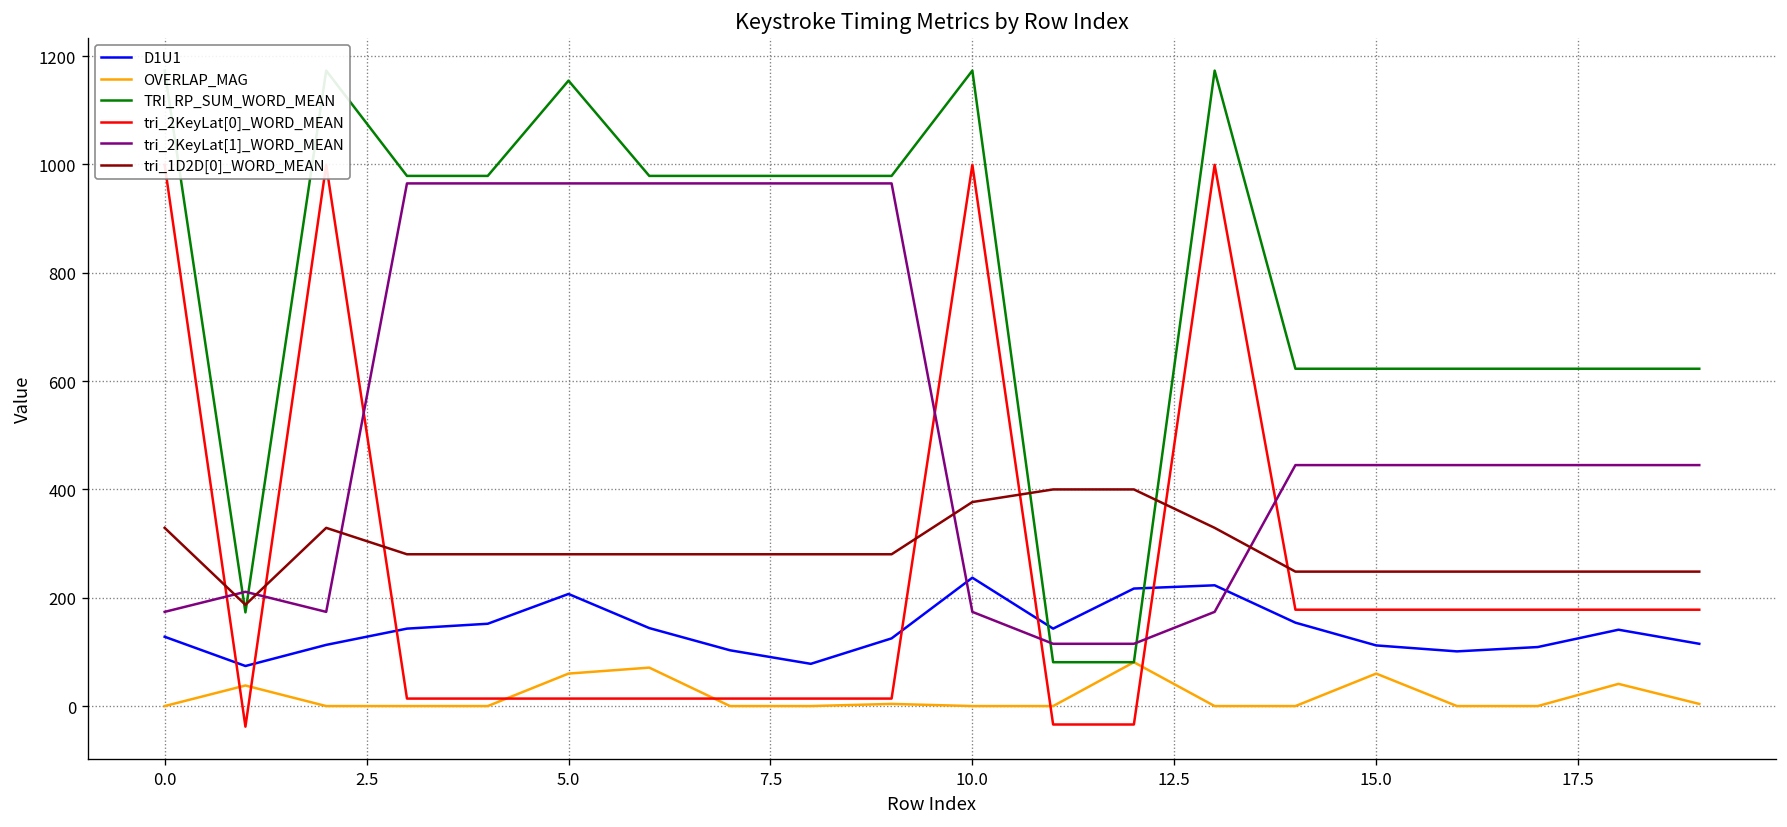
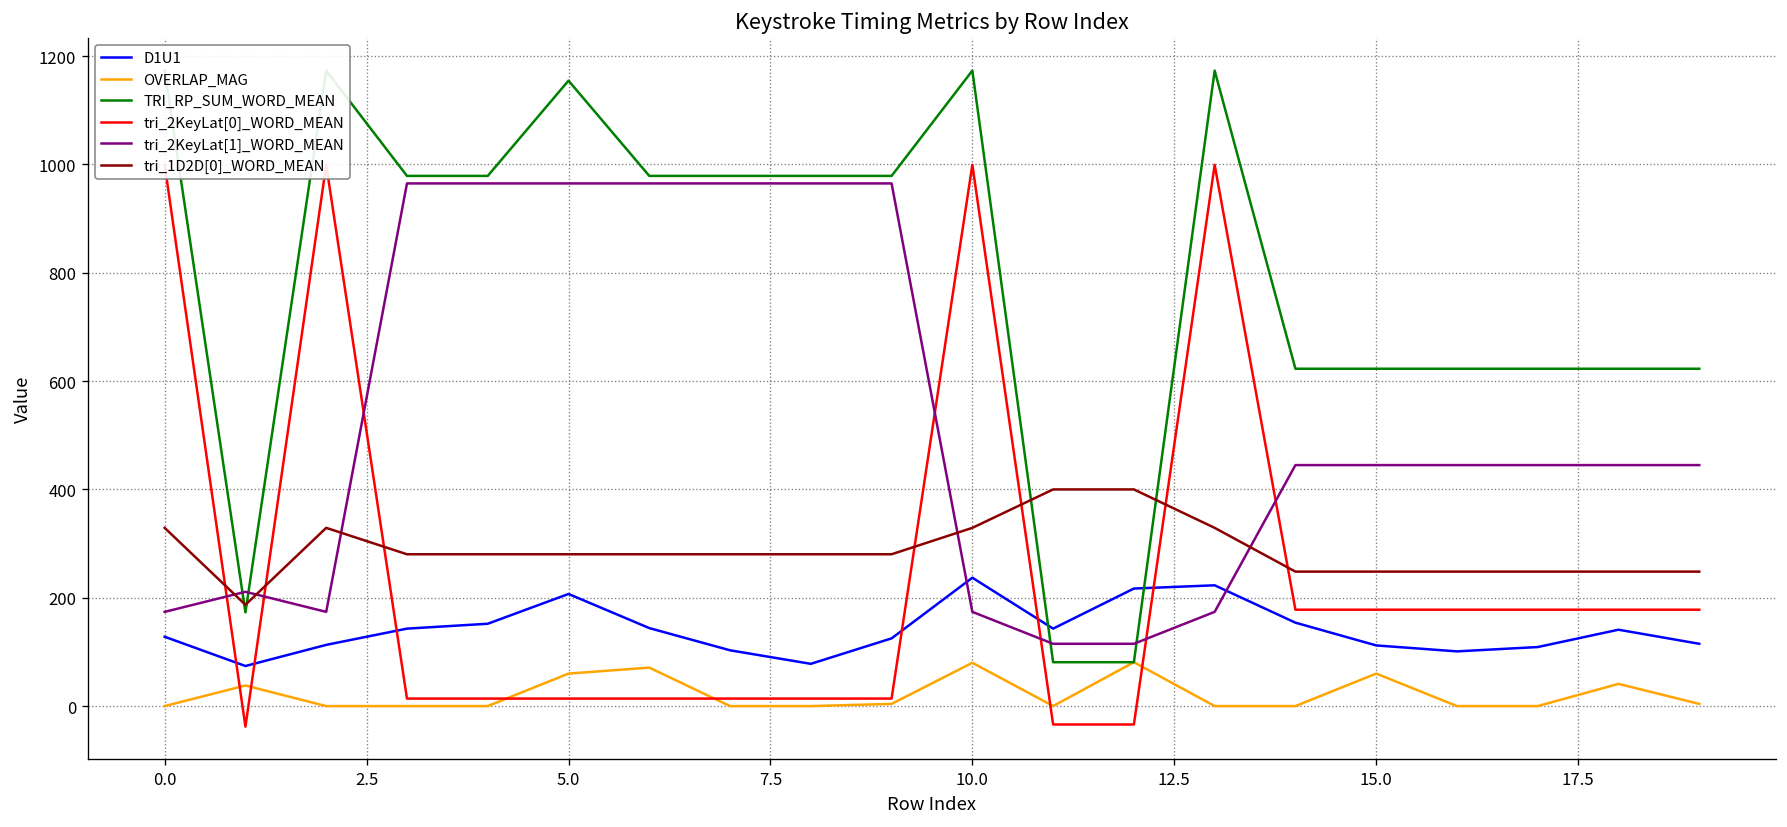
OVERLAP_MAG, 10.0: 0 -> 80
tri_1D2D[0]_WORD_MEAN, 10.0: 380 -> 330
